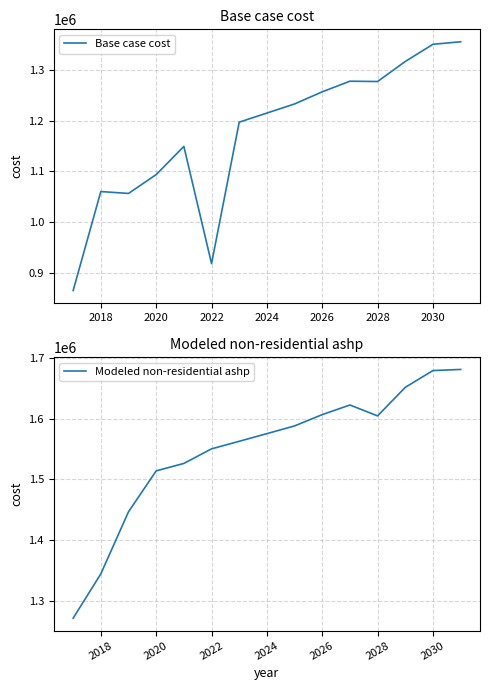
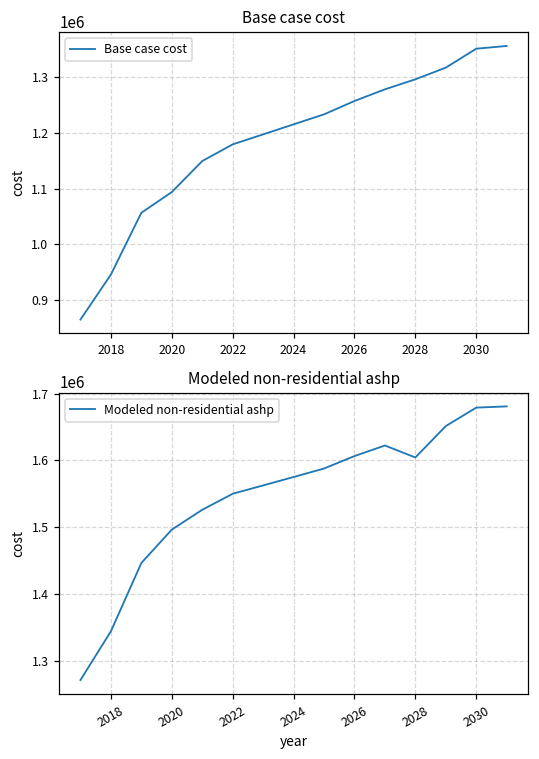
Base case cost, 2018: 1060000 -> 950000
Base case cost, 2022: 920000 -> 1180000
Base case cost, 2028: 1280000 -> 1300000
Modeled non-residential ashp, 2020: 1510000 -> 1500000
